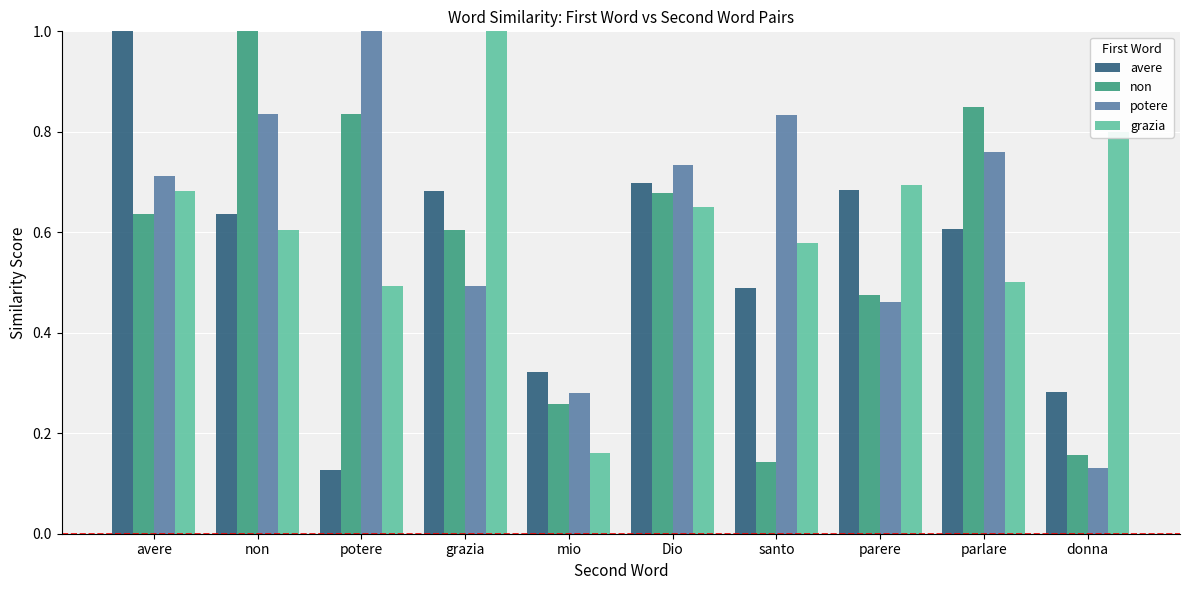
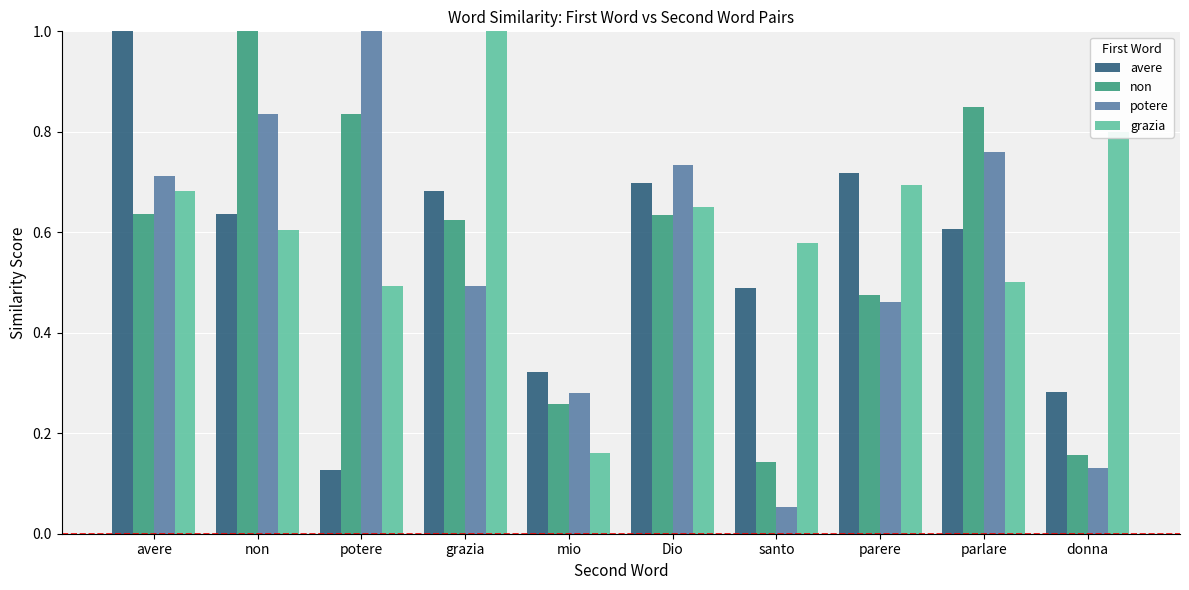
non, grazia: 0.61 -> 0.62
non, Dio: 0.68 -> 0.63
potere, santo: 0.83 -> 0.05
avere, parere: 0.69 -> 0.72
